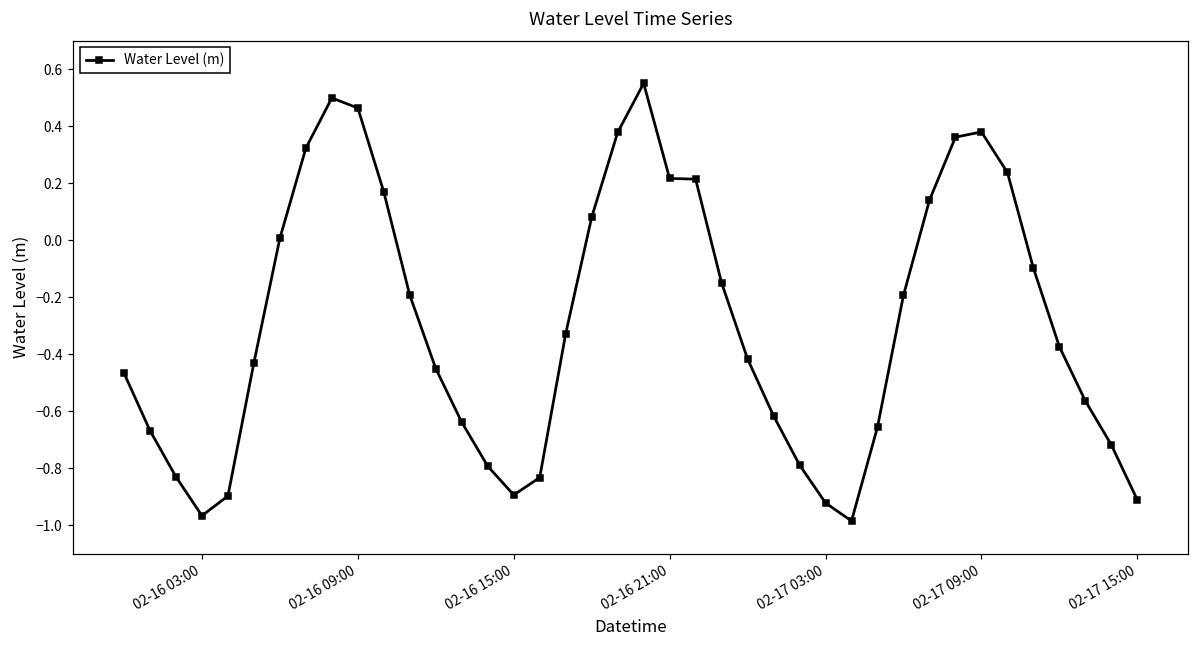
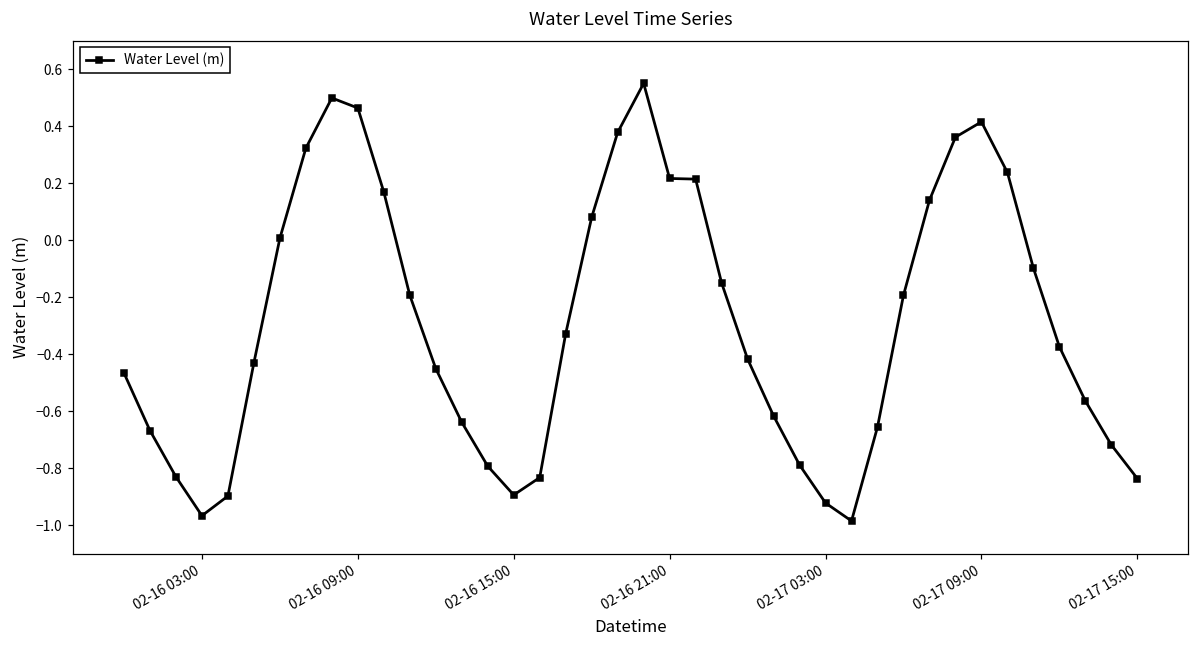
02-17 09:00: 0.38 -> 0.41
02-17 15:00: -0.91 -> -0.84
